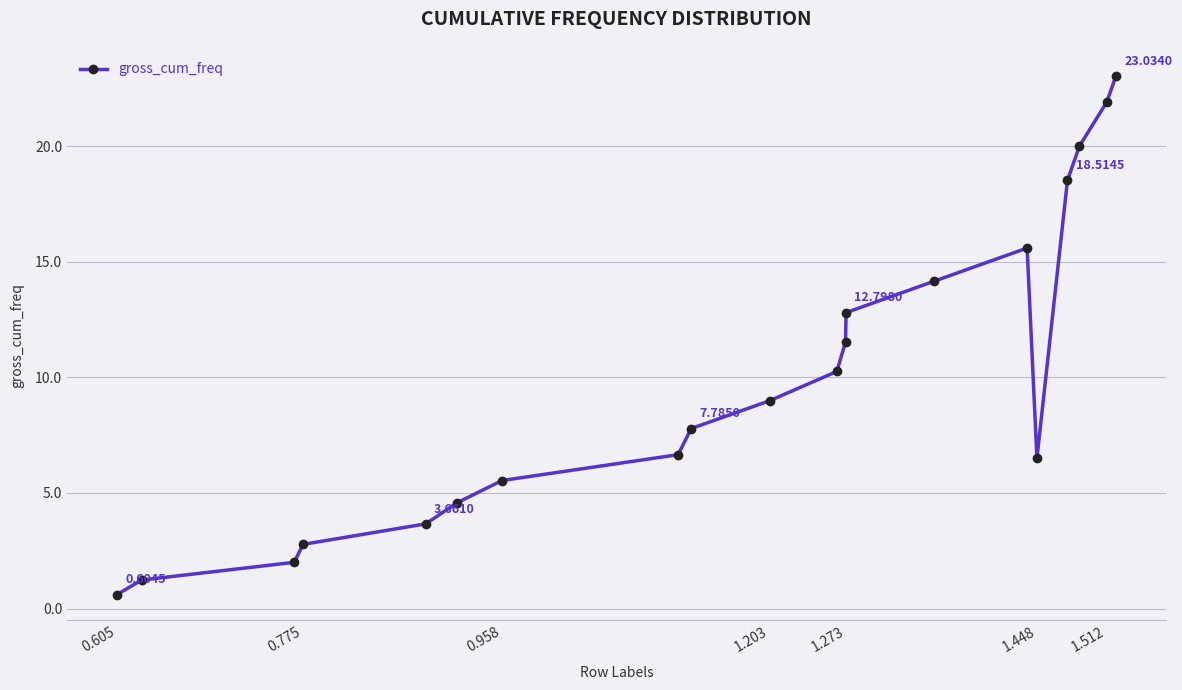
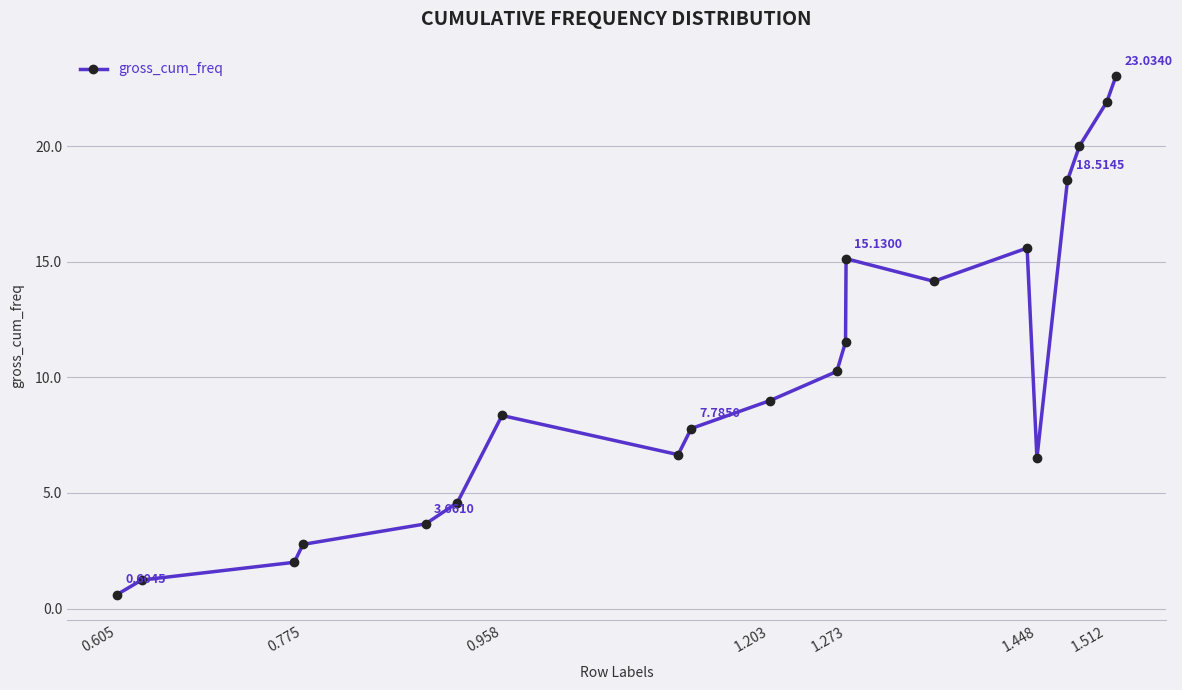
0.958: 5.5 -> 8.3
1.273: 12.7980 -> 15.1300
